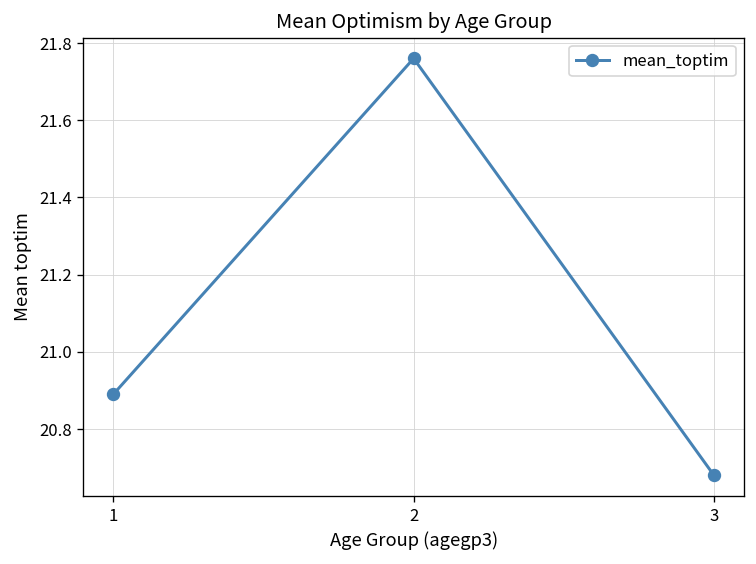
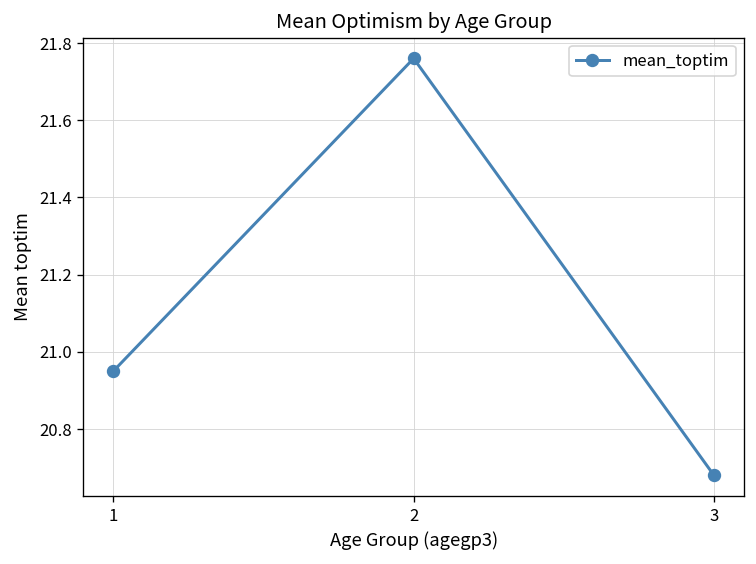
1: 20.89 -> 20.95
